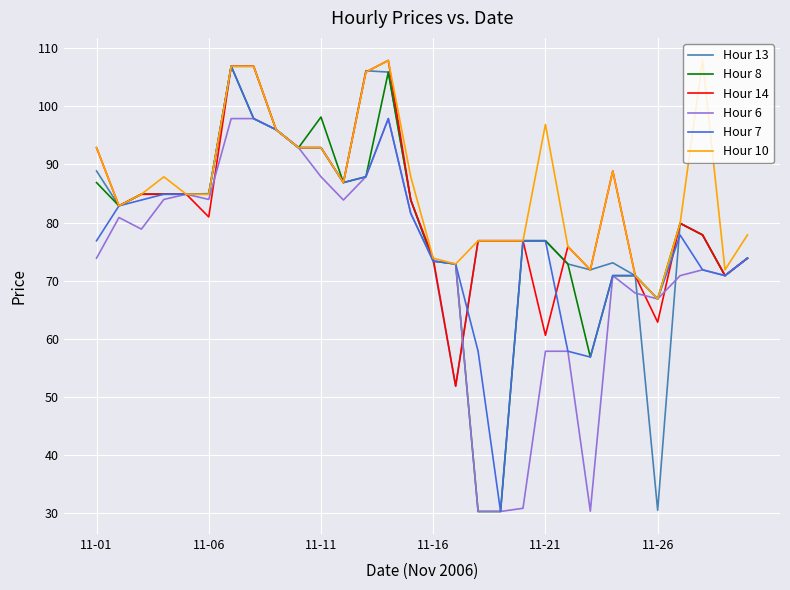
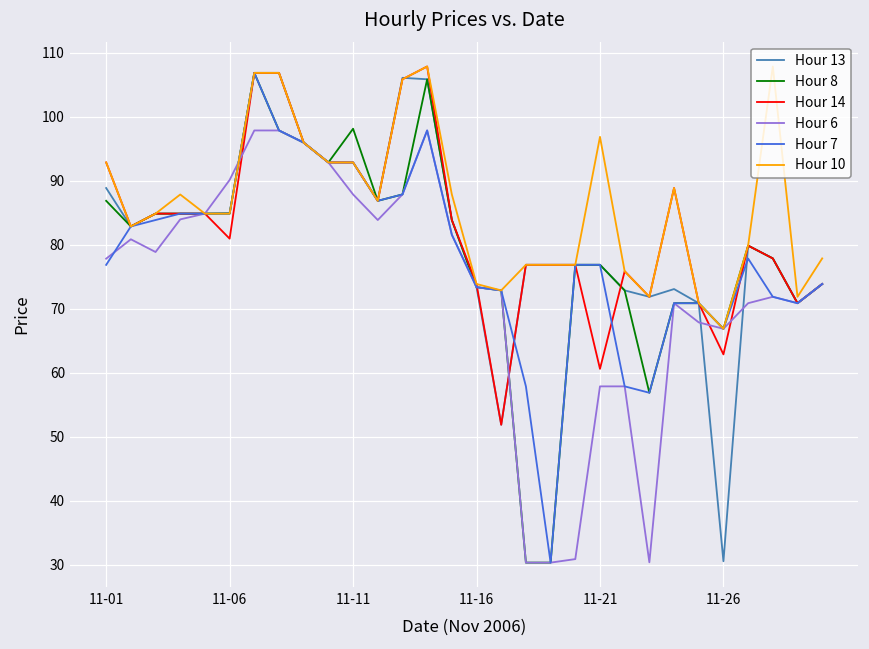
Hour 6, 11-01: 74 -> 78
Hour 6, 11-06: 84 -> 90
